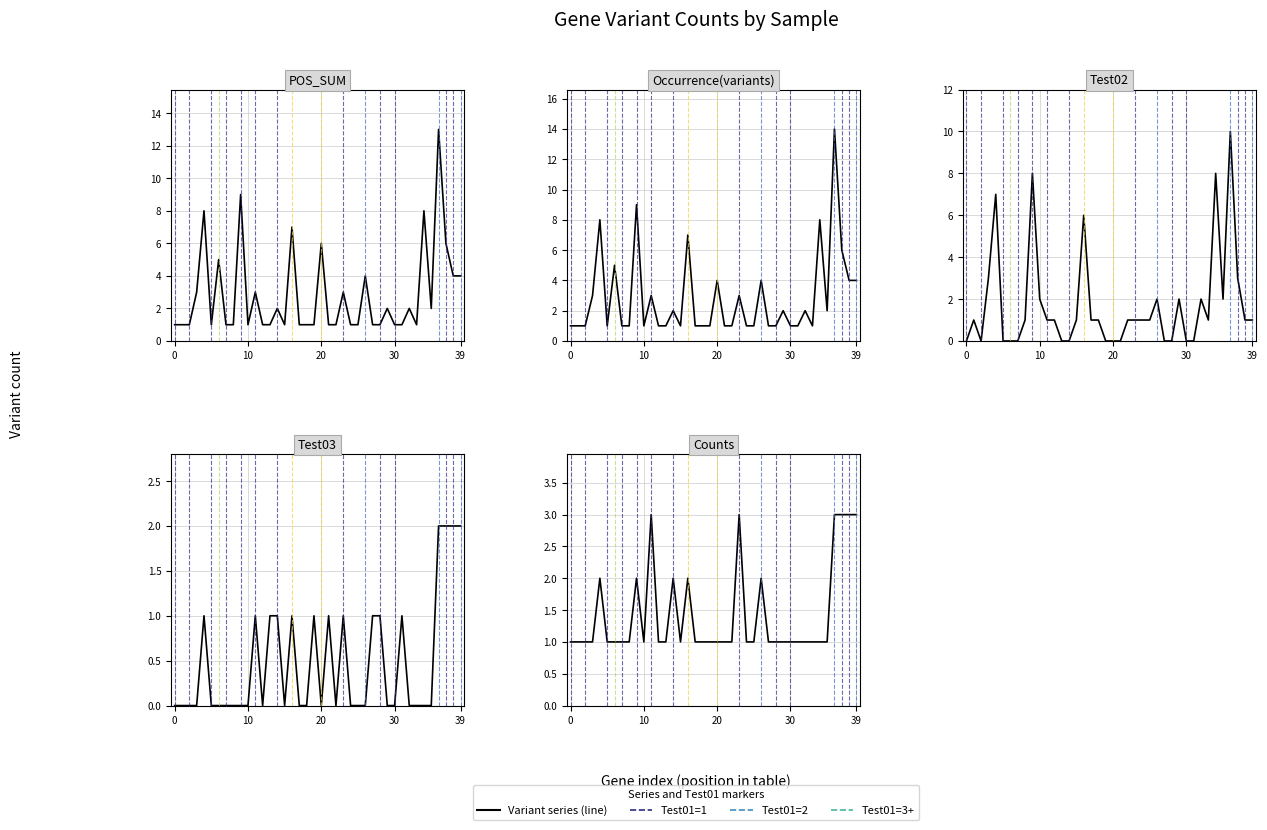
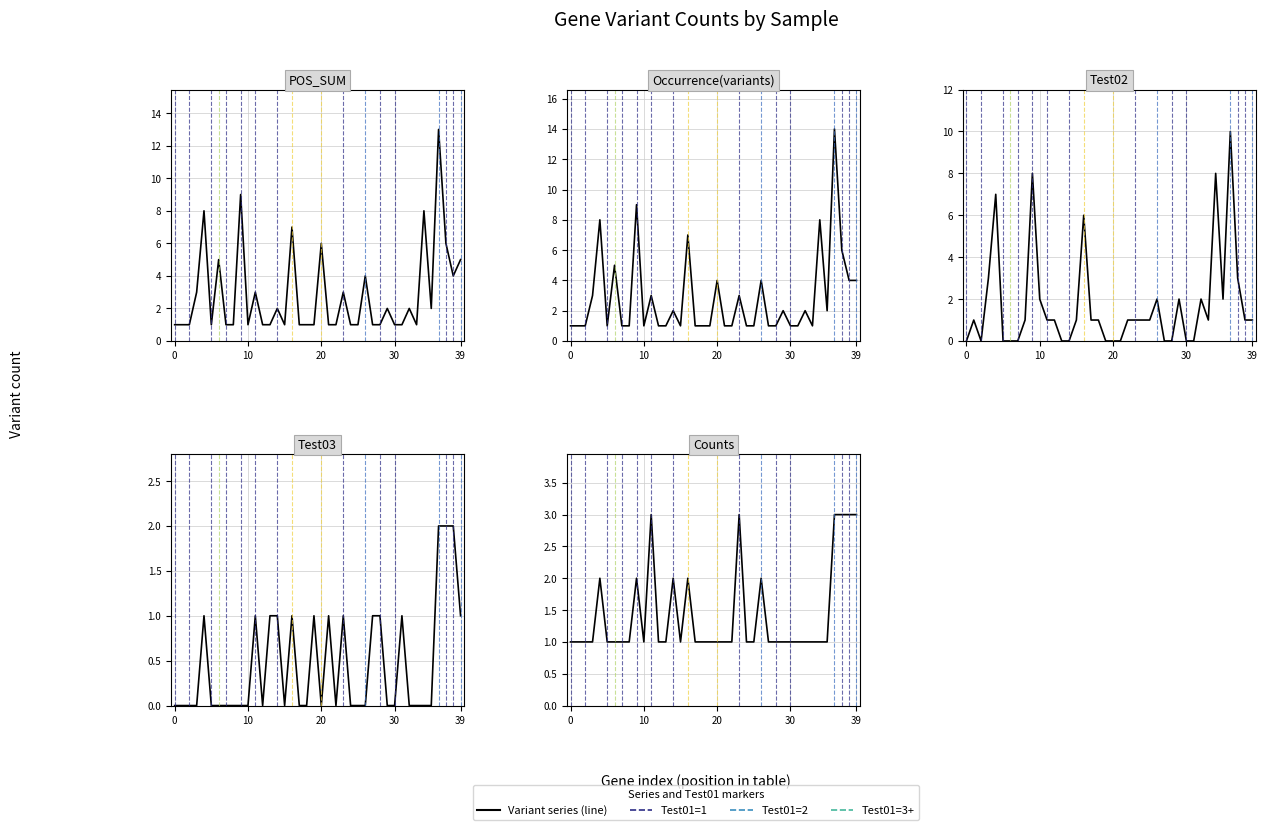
POS_SUM, 39: 4 -> 5
Test03, 39: 2 -> 1
